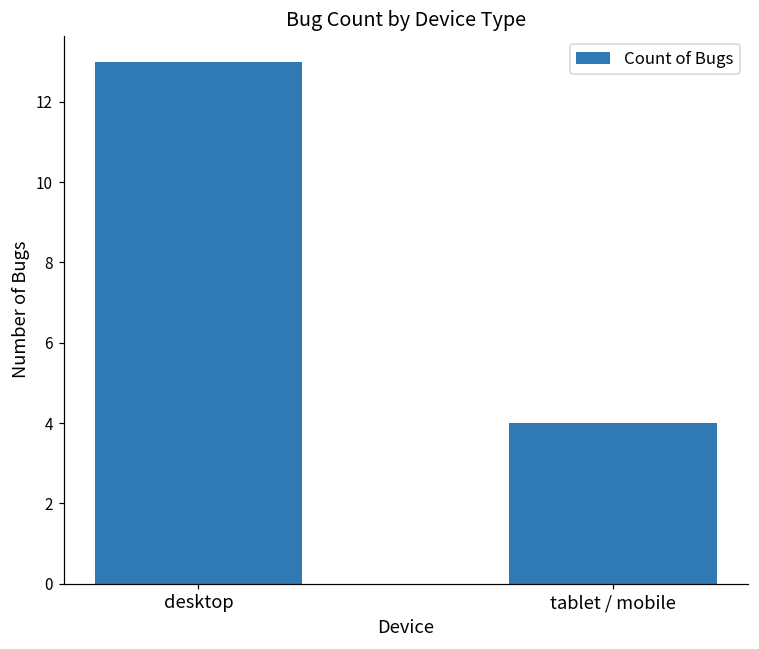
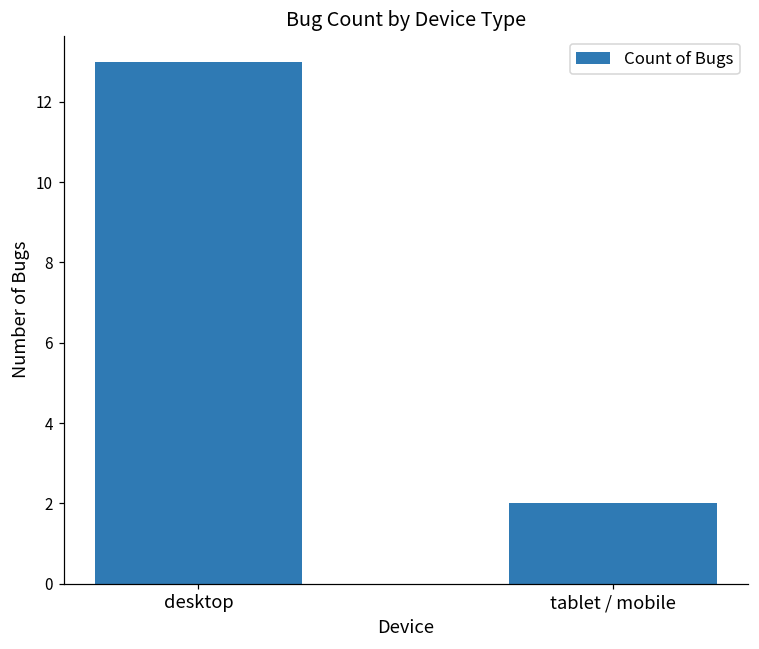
tablet / mobile: 4 -> 2
